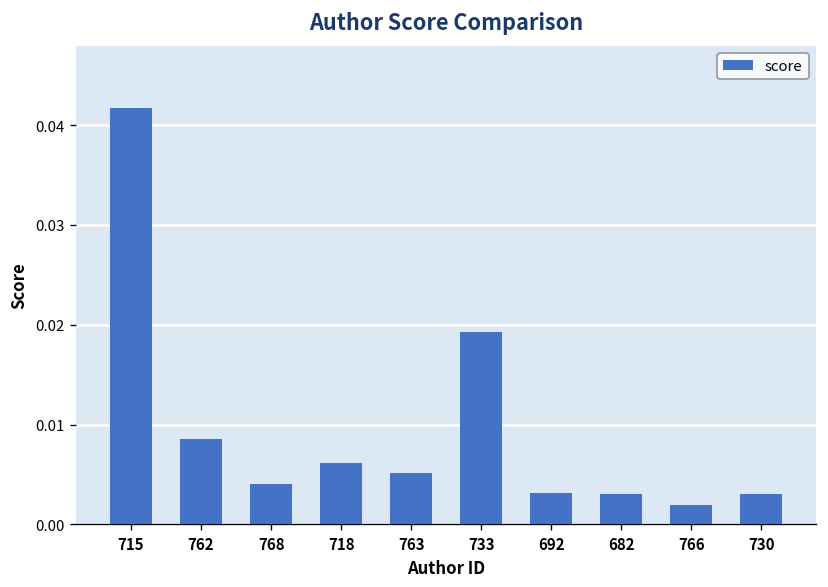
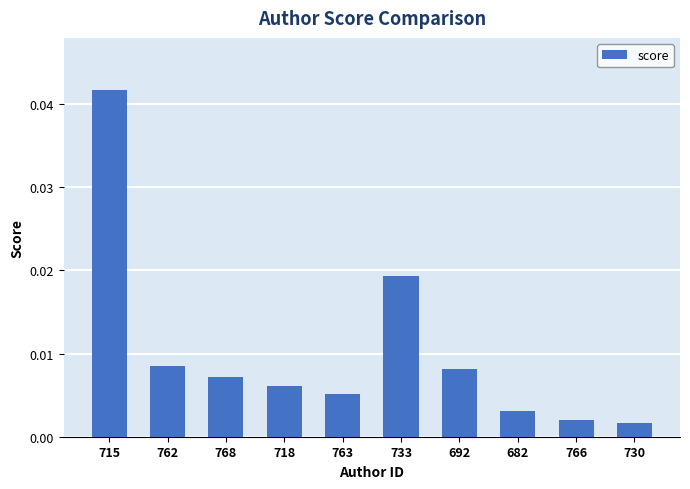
768: 0.004 -> 0.007
692: 0.003 -> 0.008
730: 0.003 -> 0.002
